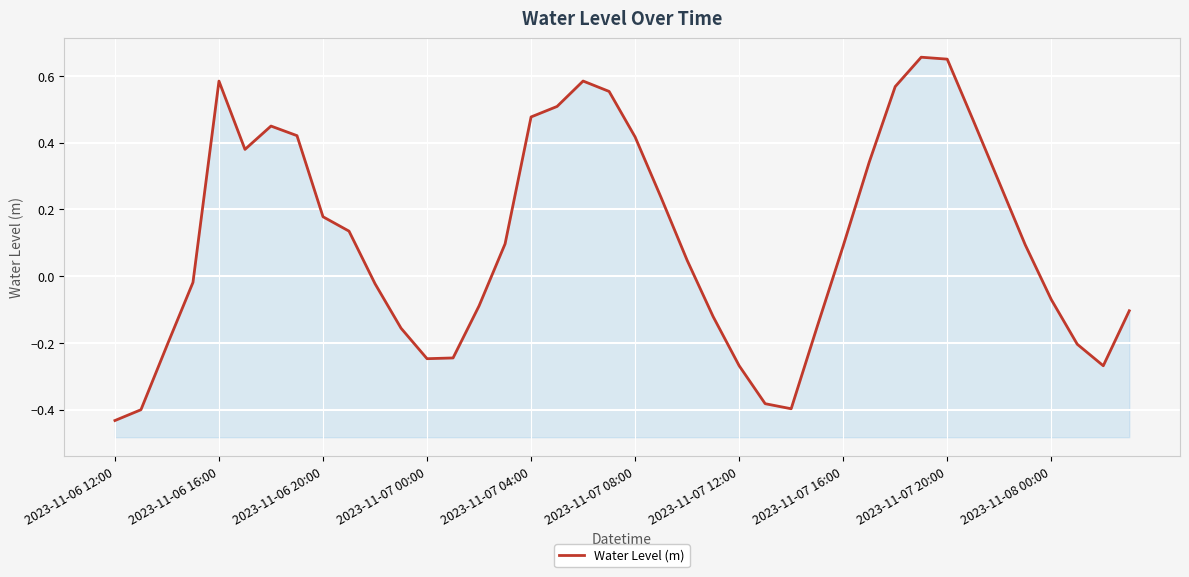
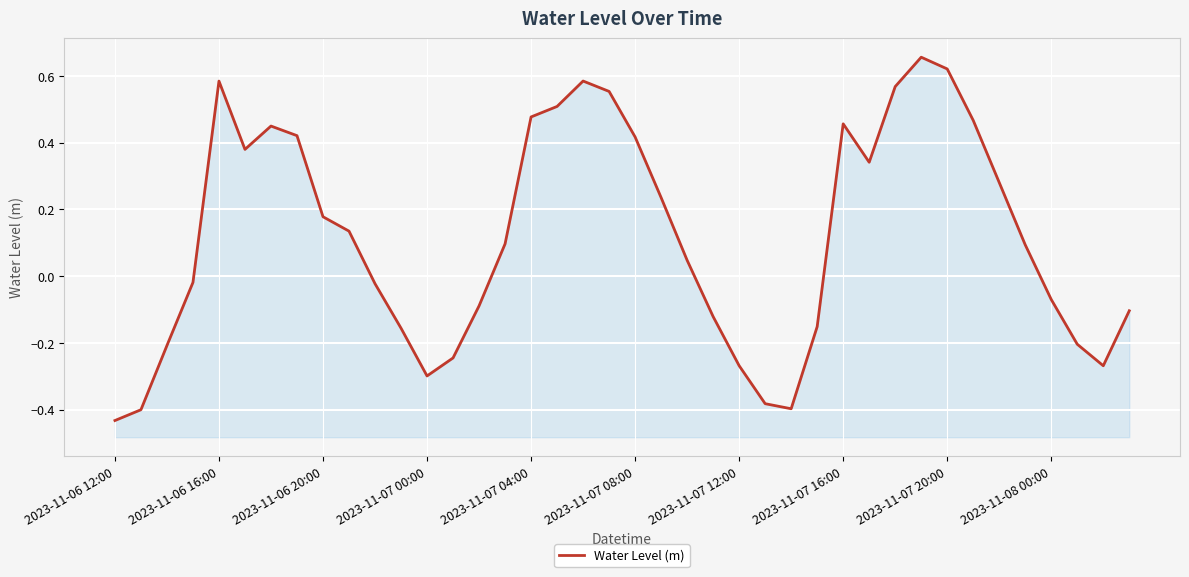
2023-11-07 00:00: -0.25 -> -0.30
2023-11-07 16:00: 0.09 -> 0.46
2023-11-07 20:00: 0.65 -> 0.62
